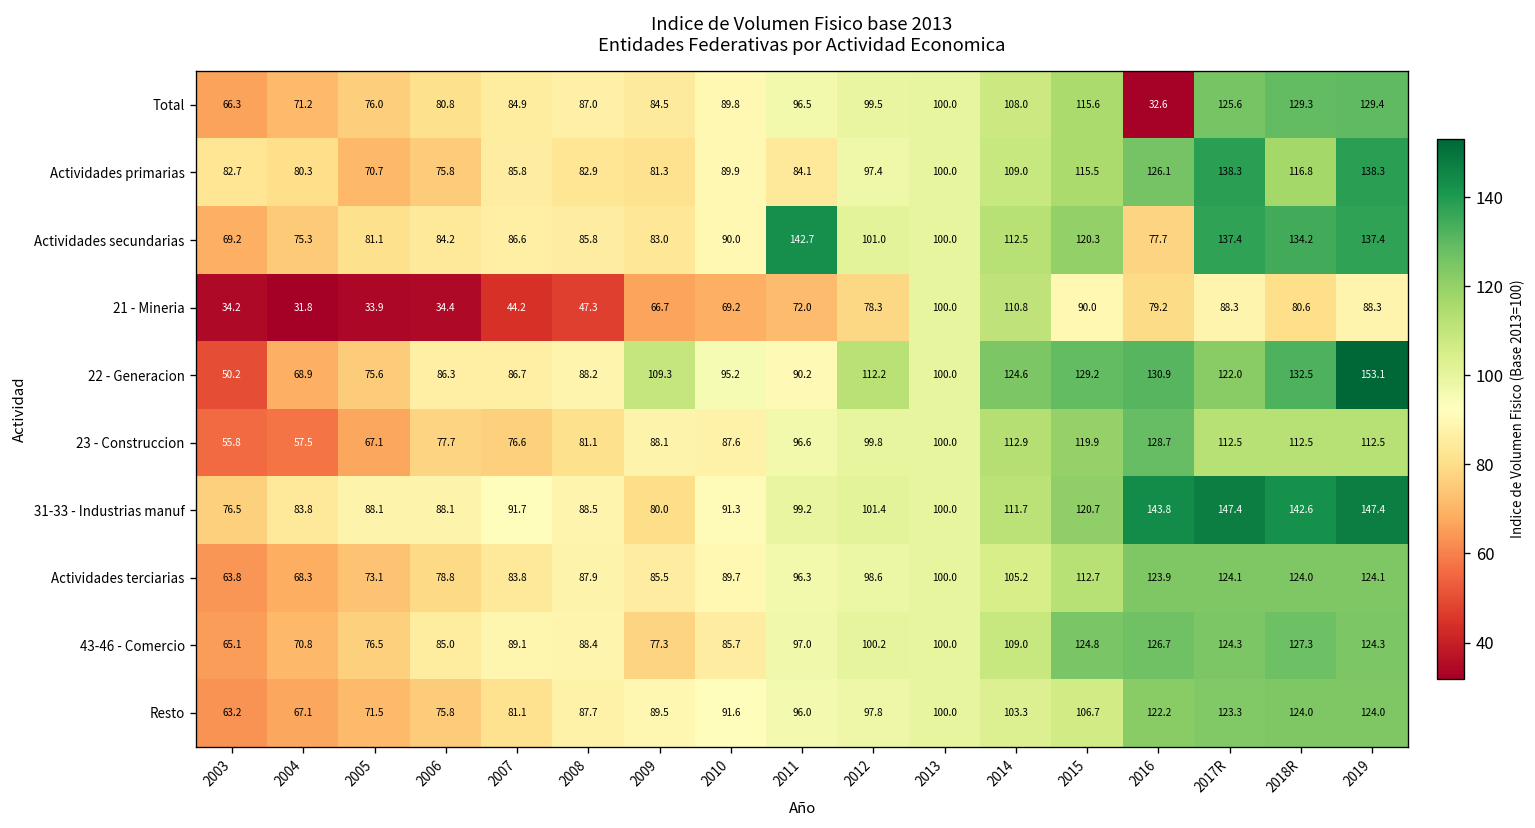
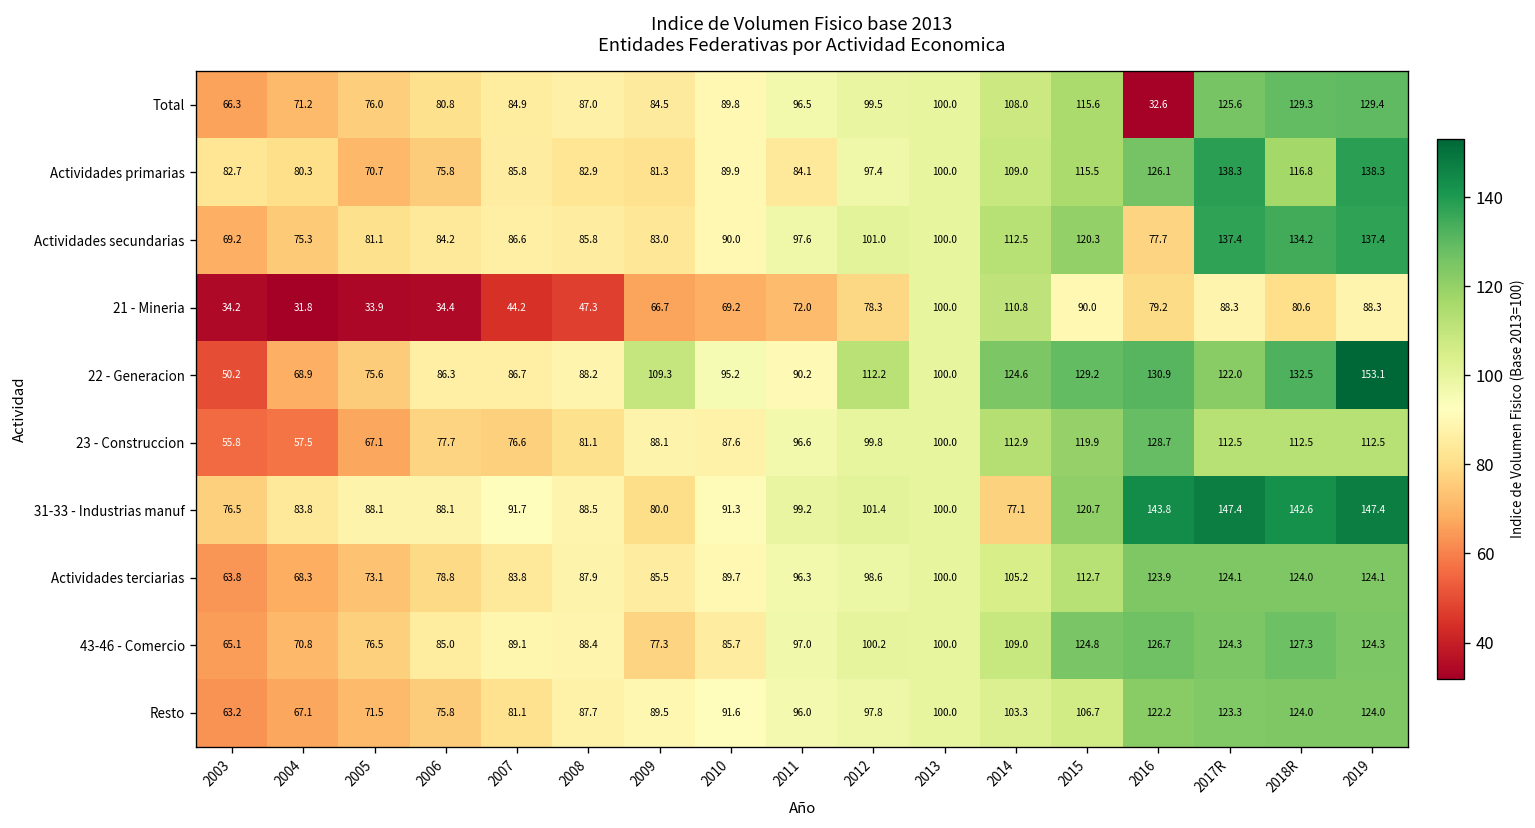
Actividades secundarias, 2011: 142.7 -> 97.6
31-33 - Industrias manuf, 2014: 111.7 -> 77.1
